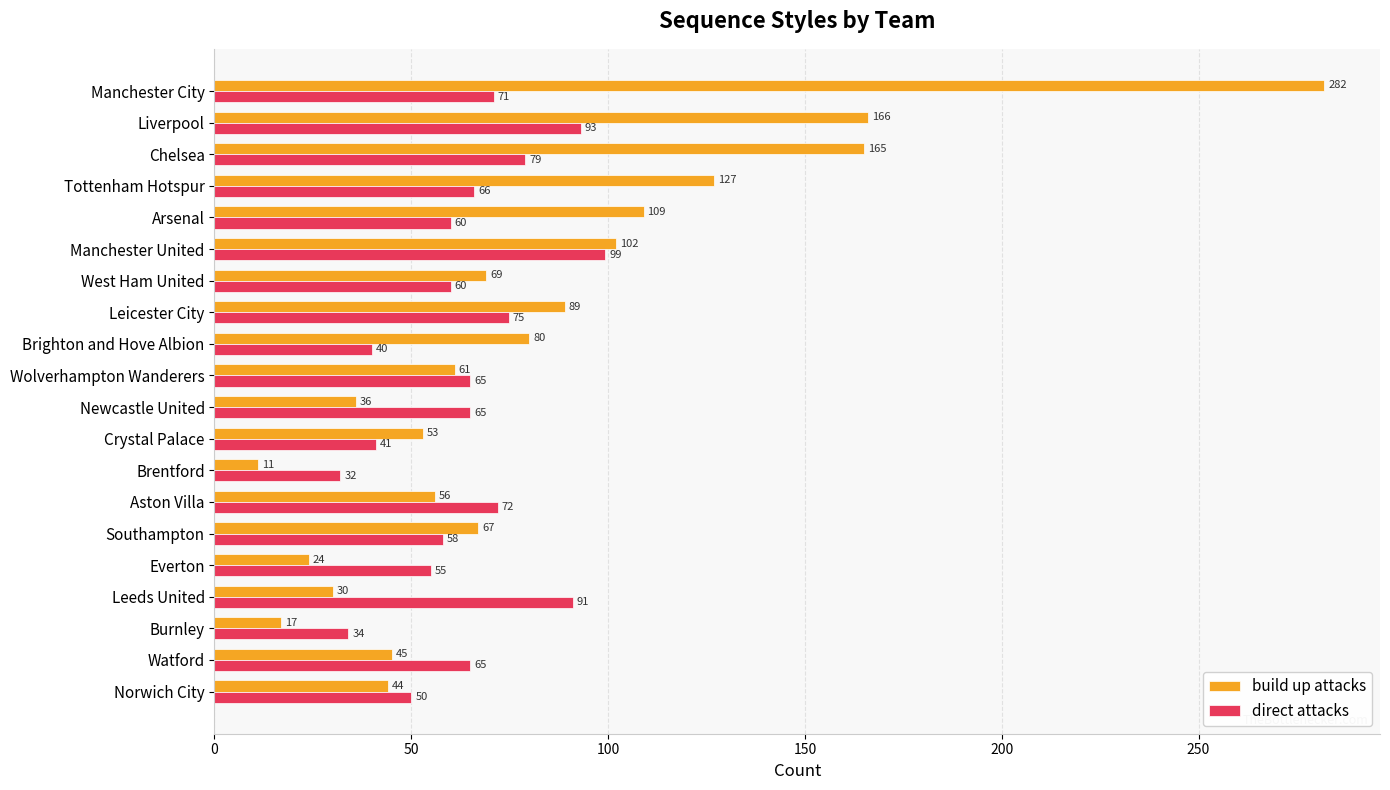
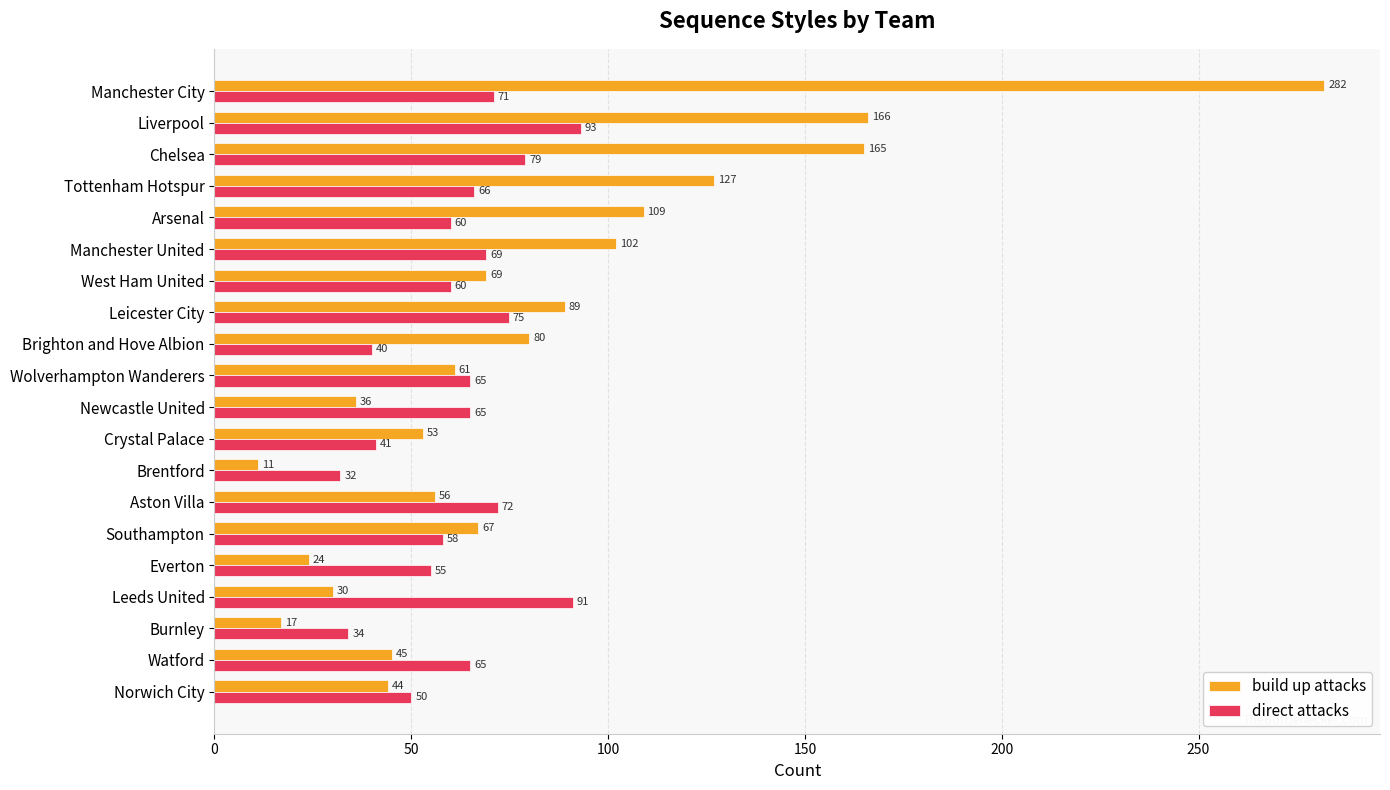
direct attacks, Manchester United: 99 -> 69
